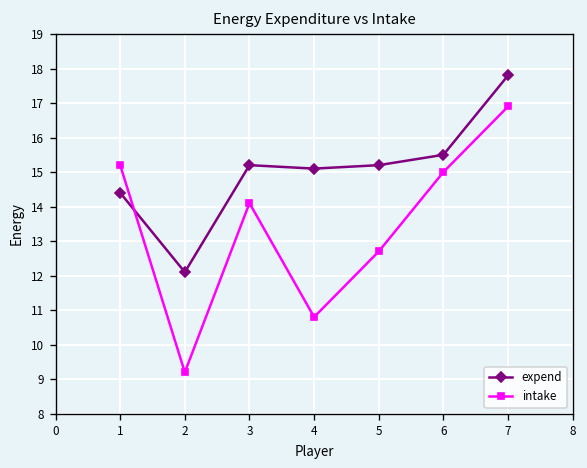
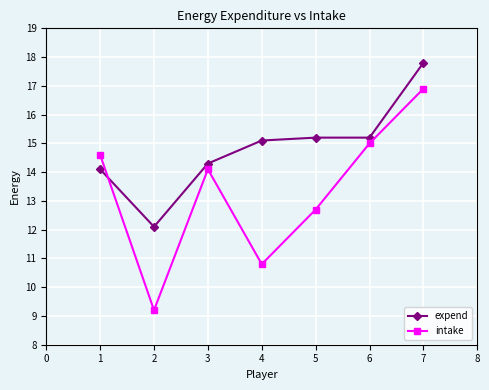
expend, 1: 14.4 -> 14.1
intake, 1: 15.2 -> 14.6
expend, 3: 15.2 -> 14.3
expend, 6: 15.5 -> 15.2
